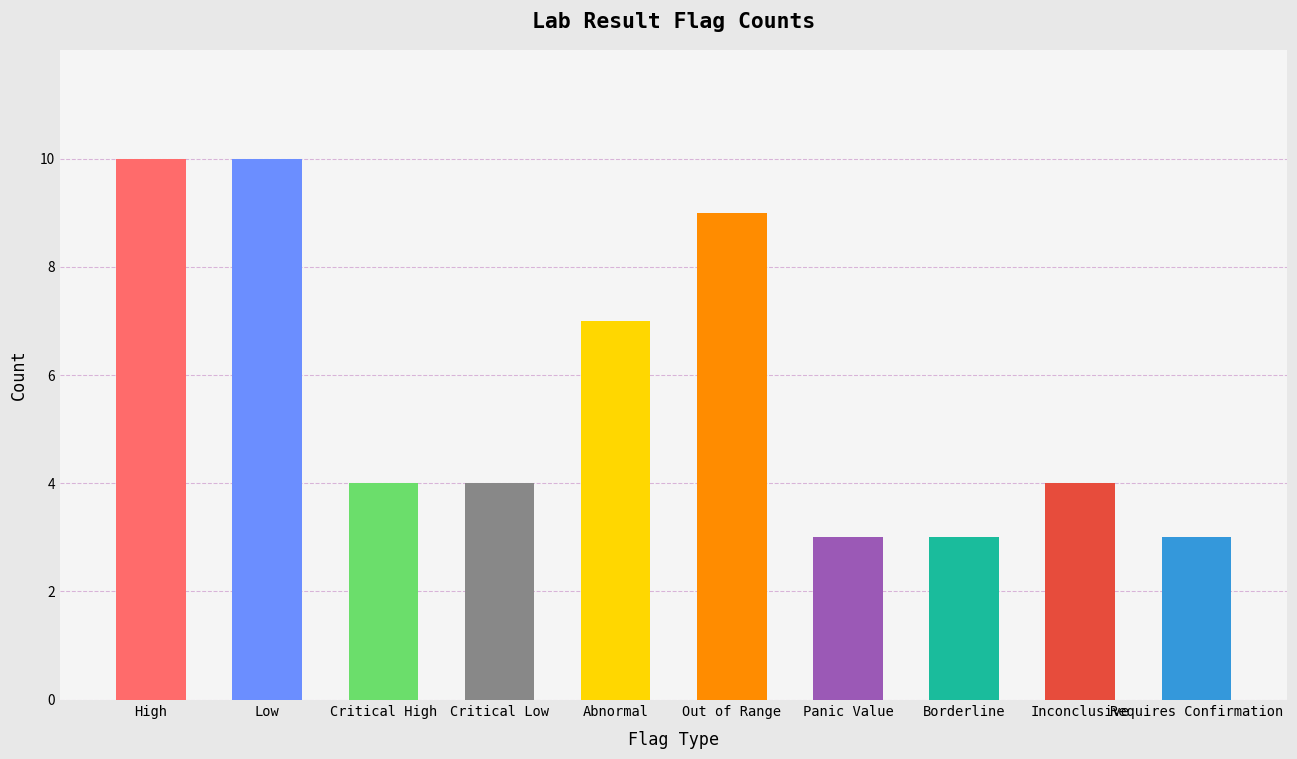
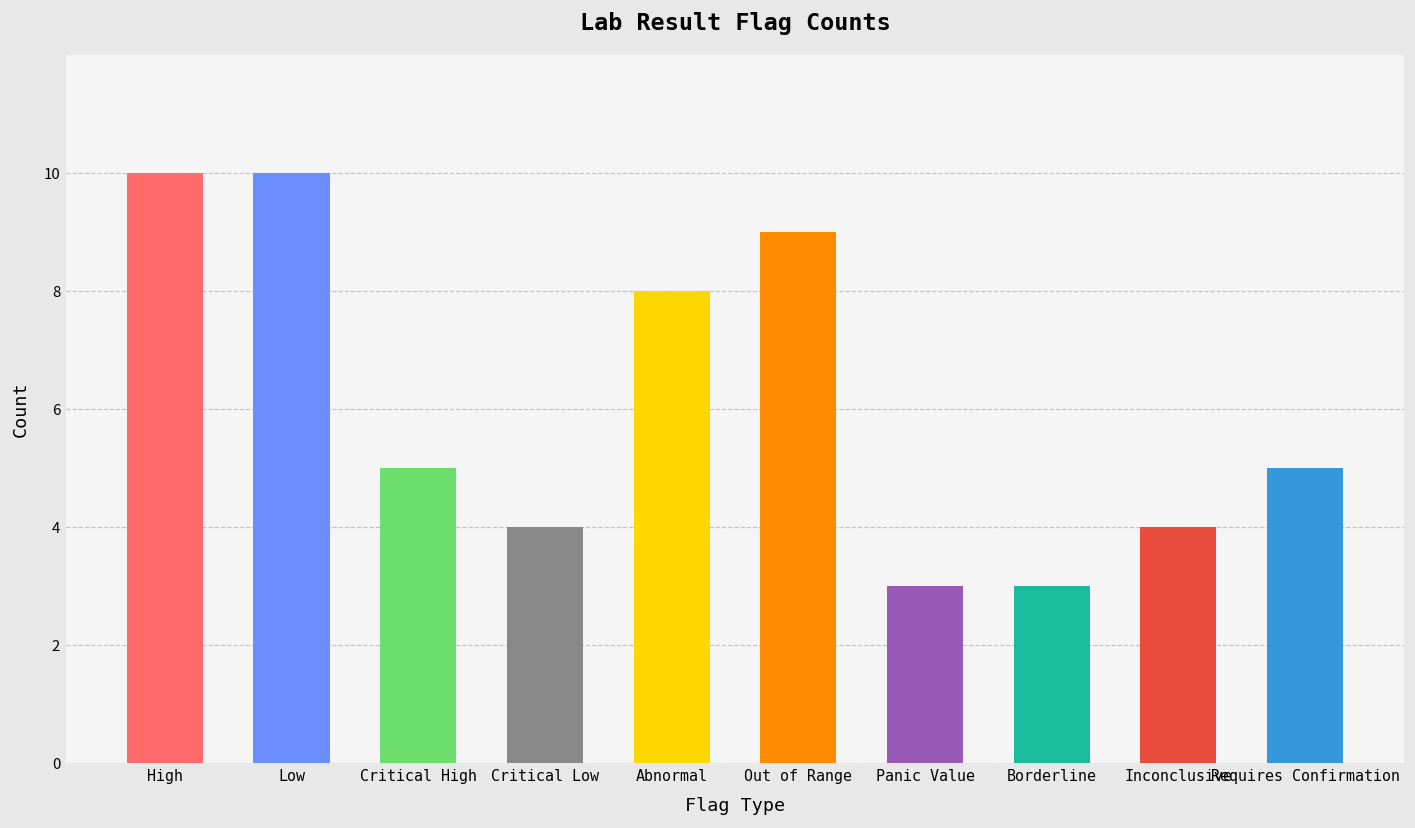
Critical High: 4 -> 5
Abnormal: 7 -> 8
Requires Confirmation: 3 -> 5
